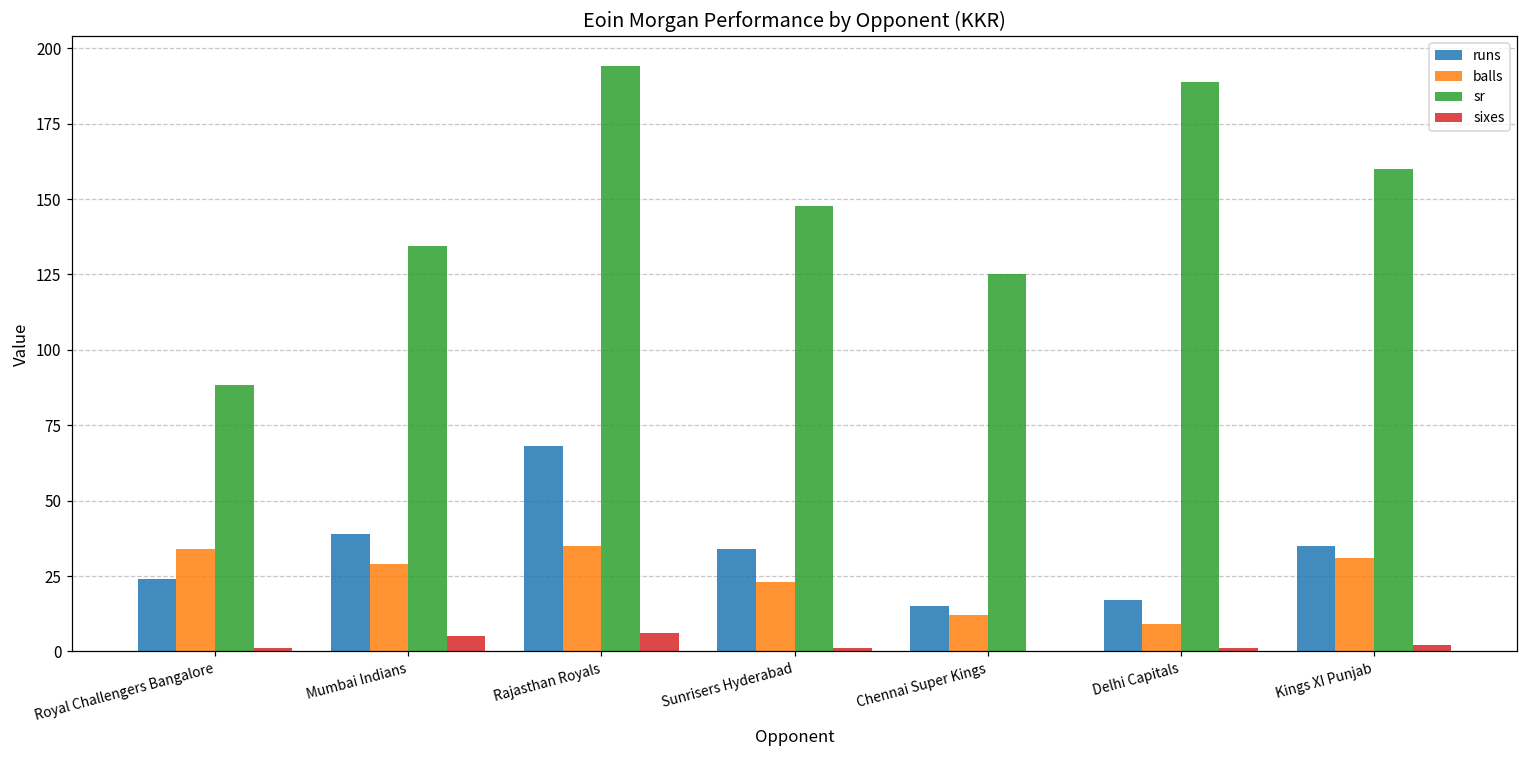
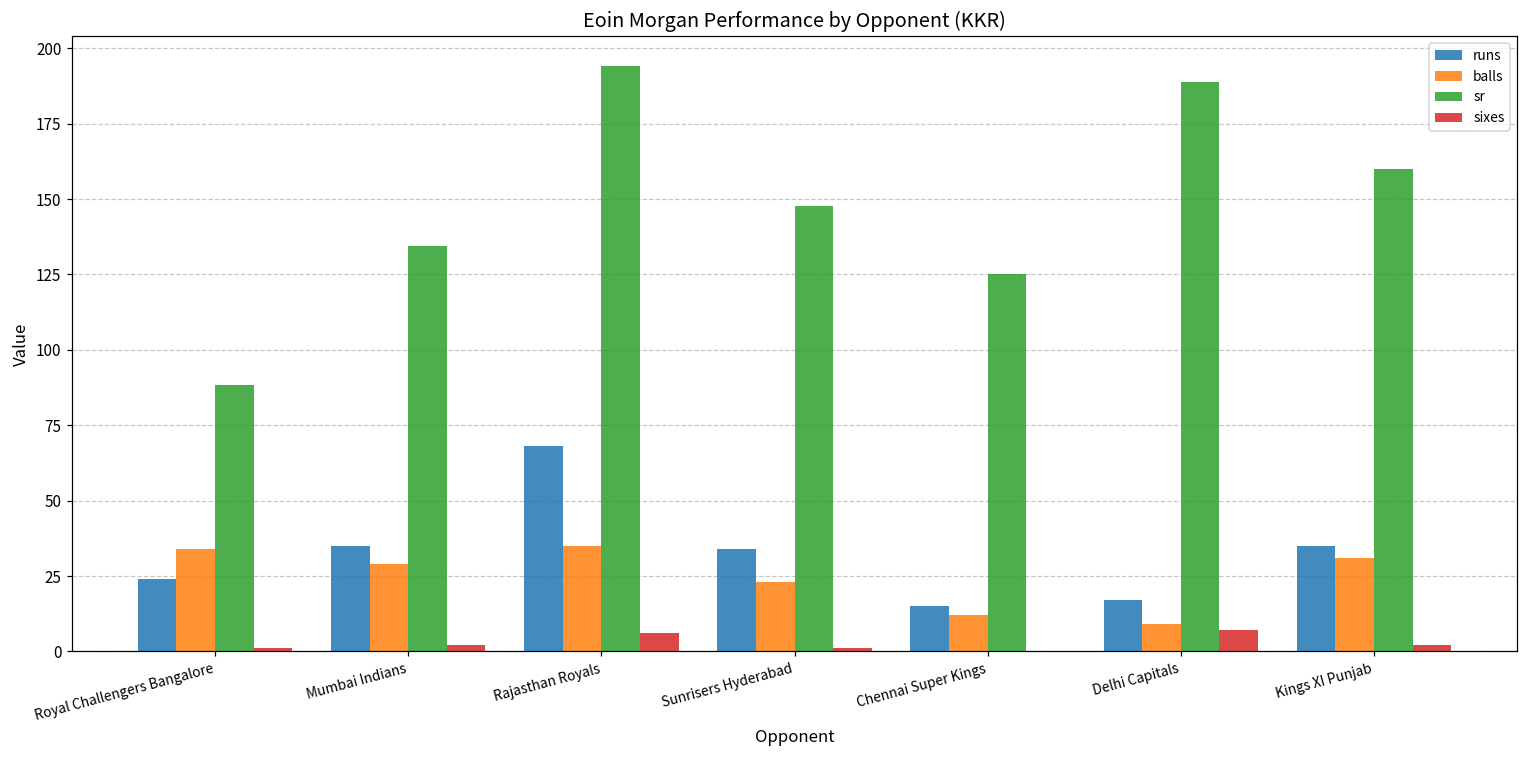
runs, Mumbai Indians: 39 -> 35
sixes, Mumbai Indians: 5 -> 2
sixes, Delhi Capitals: 1 -> 7
